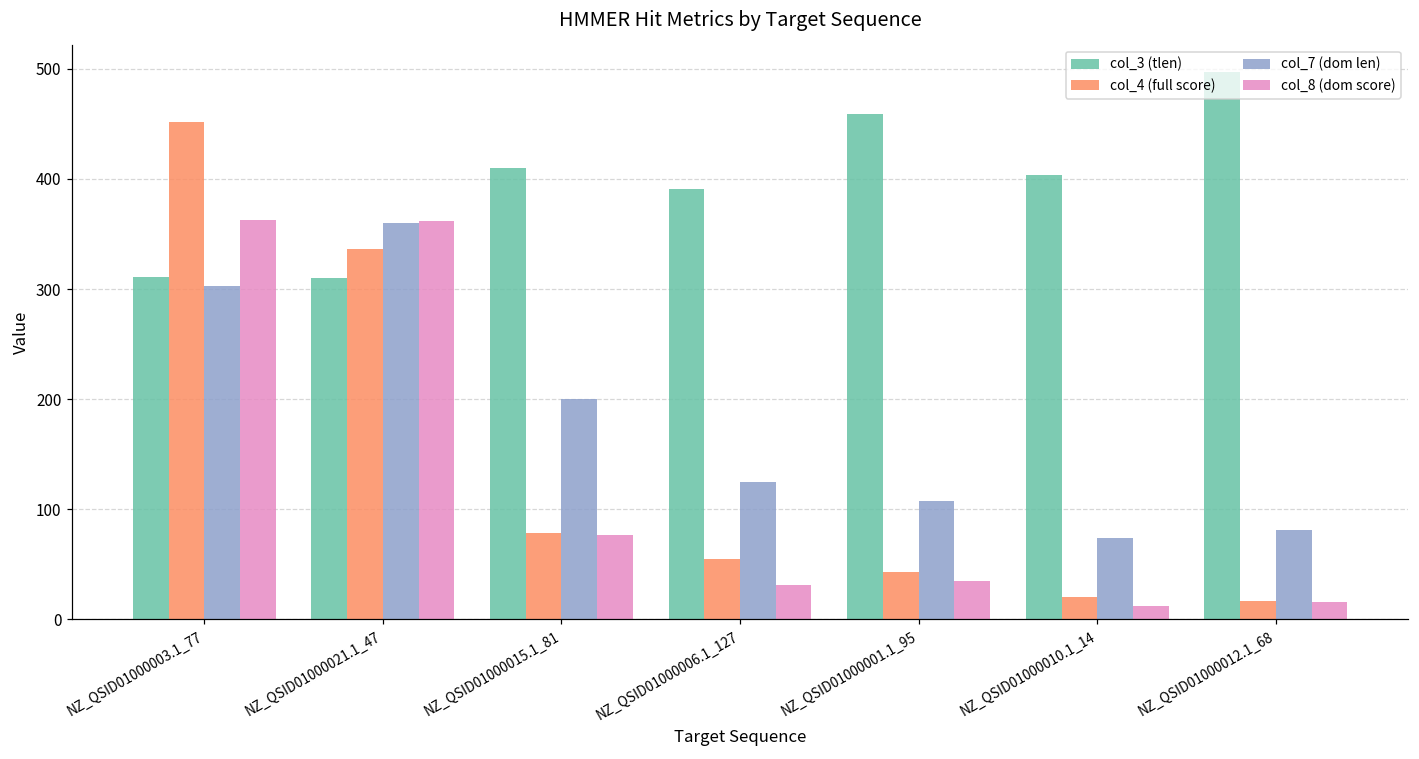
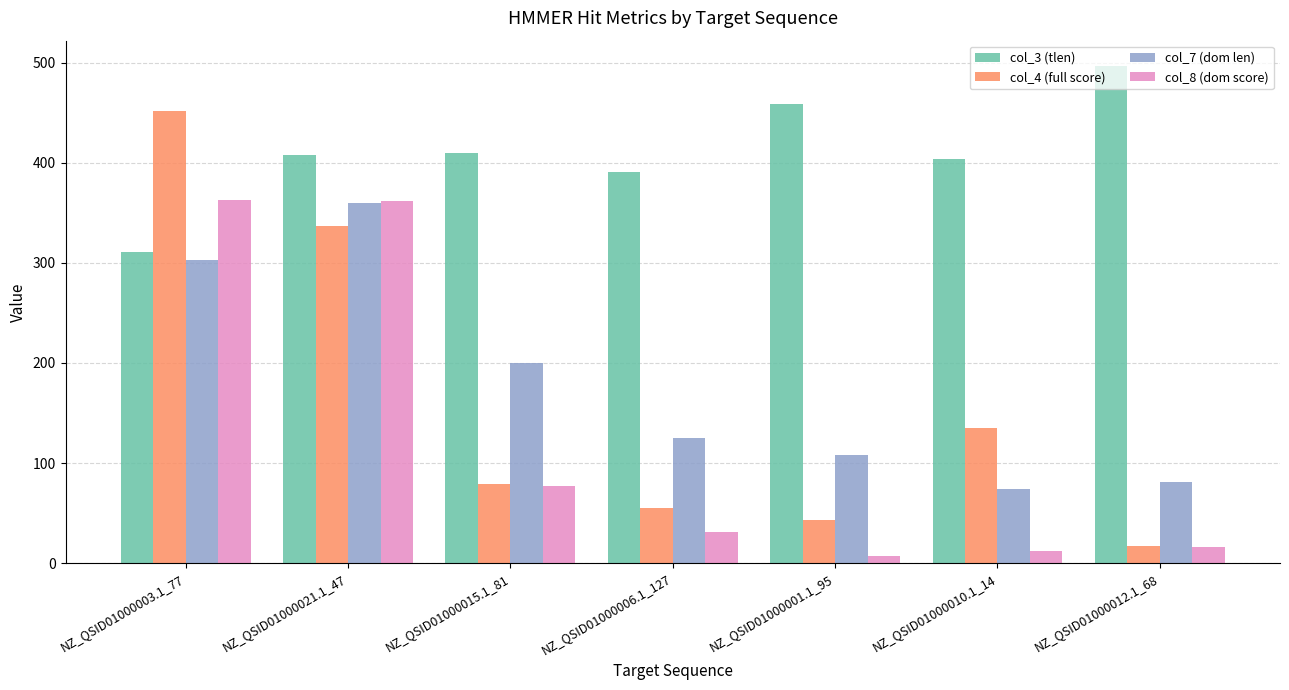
col_3 (tlen), NZ_QSID01000021.1_47: 310 -> 408
col_8 (dom score), NZ_QSID01000001.1_95: 35 -> 7
col_4 (full score), NZ_QSID01000010.1_14: 21 -> 135
